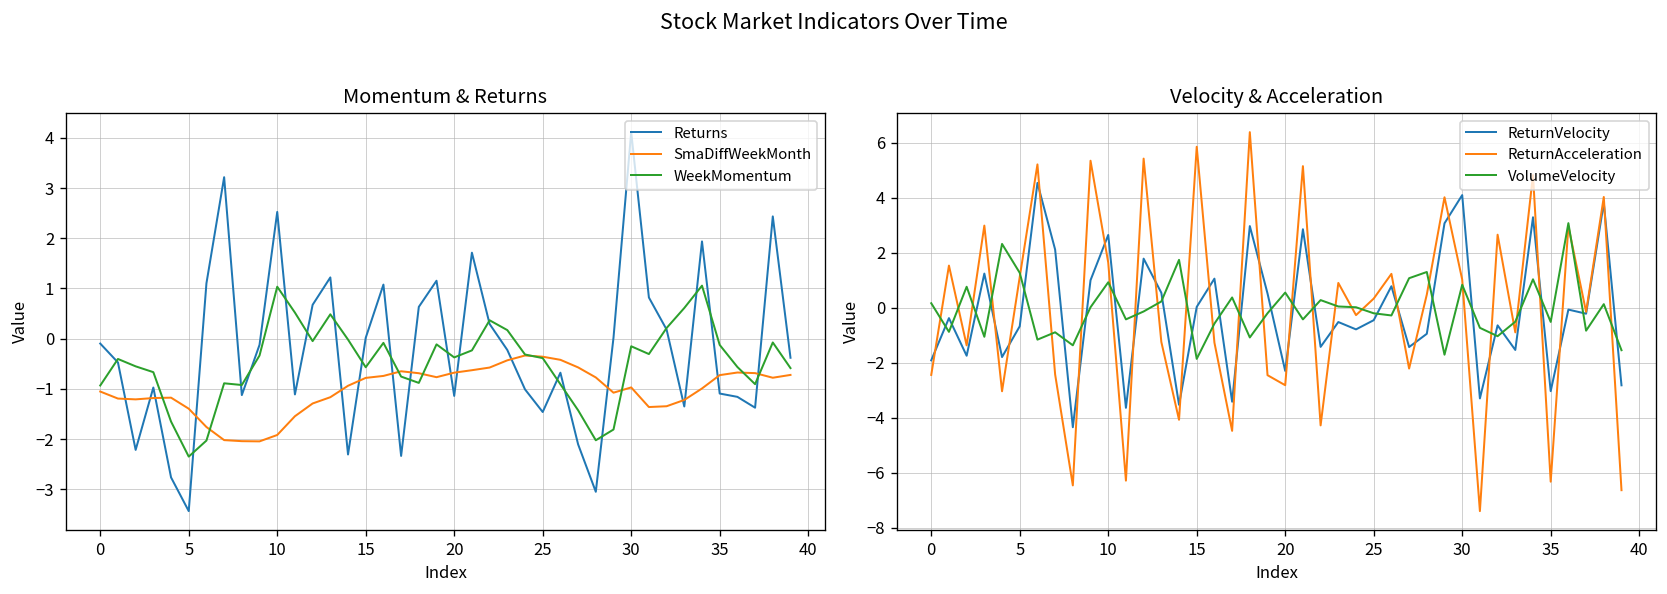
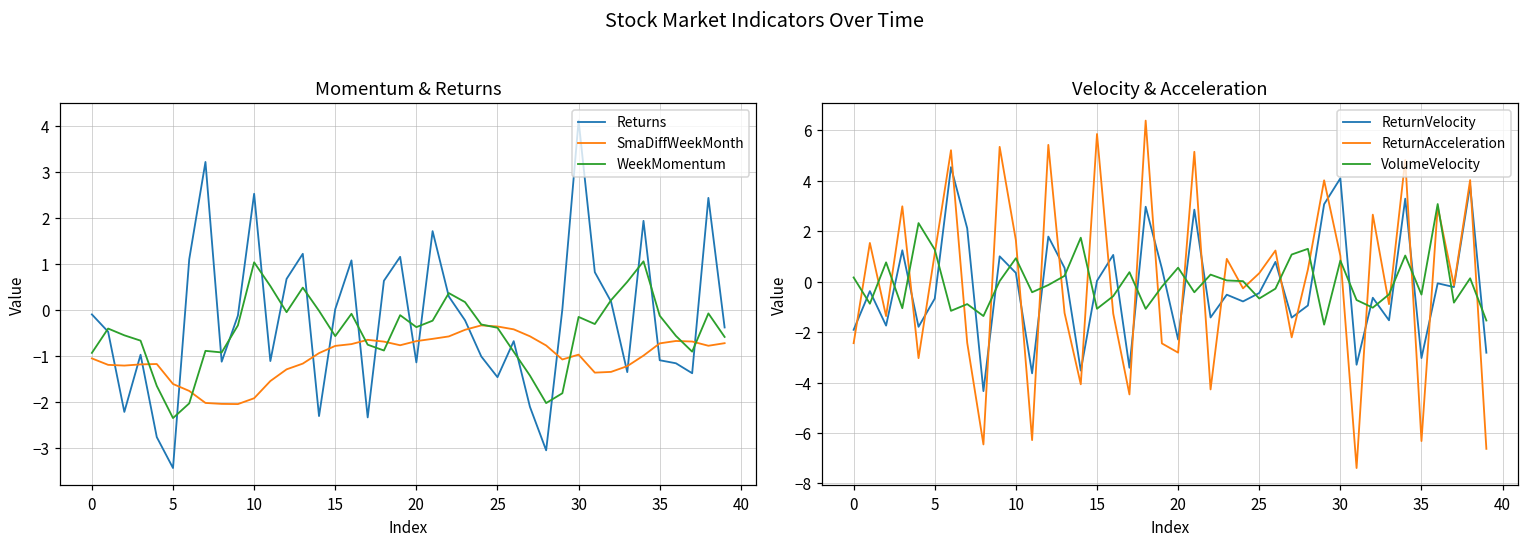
Momentum & Returns, SmaDiffWeekMonth, 5: -1.4 -> -1.6
Velocity & Acceleration, ReturnVelocity, 10: 2.6 -> 0.3
Velocity & Acceleration, VolumeVelocity, 15: -1.9 -> -1.1
Velocity & Acceleration, VolumeVelocity, 25: -0.2 -> -0.7
